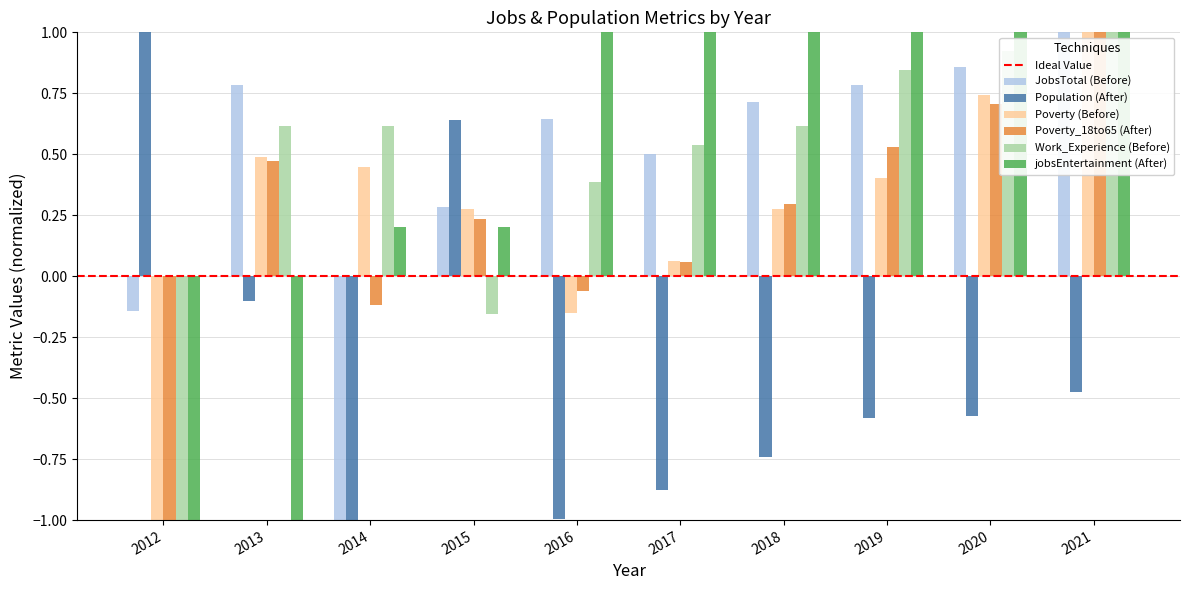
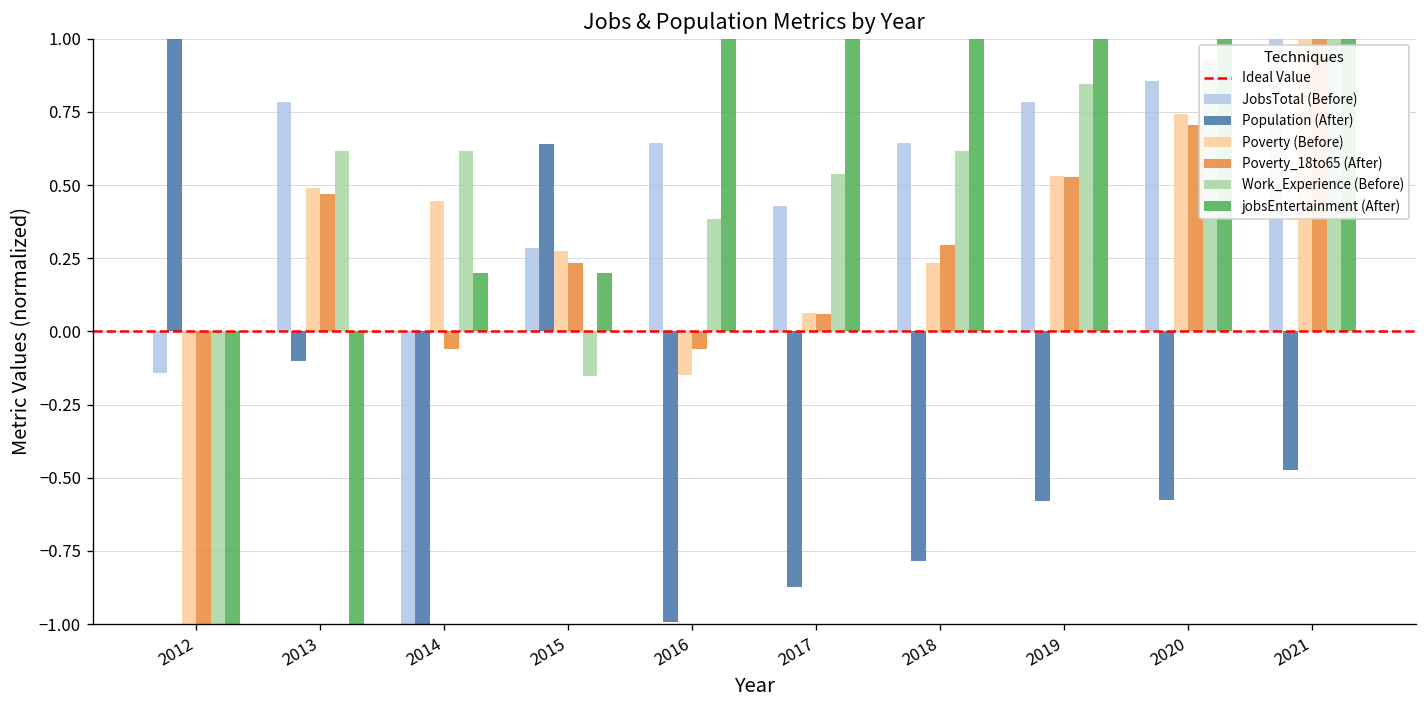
Poverty_18to65 (After), 2014: -0.12 -> -0.06
JobsTotal (Before), 2017: 0.50 -> 0.43
JobsTotal (Before), 2018: 0.71 -> 0.64
Population (After), 2018: -0.74 -> -0.78
Poverty (Before), 2018: 0.28 -> 0.23
Poverty (Before), 2019: 0.40 -> 0.53
